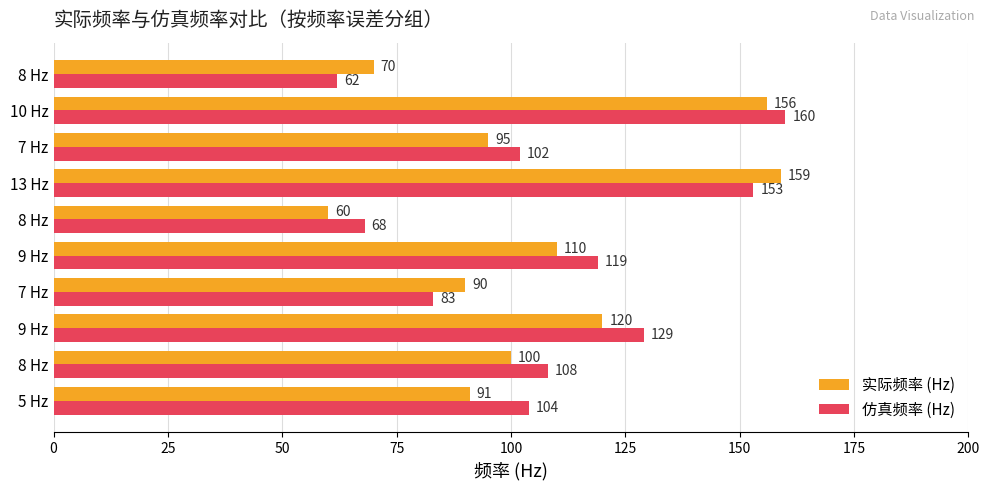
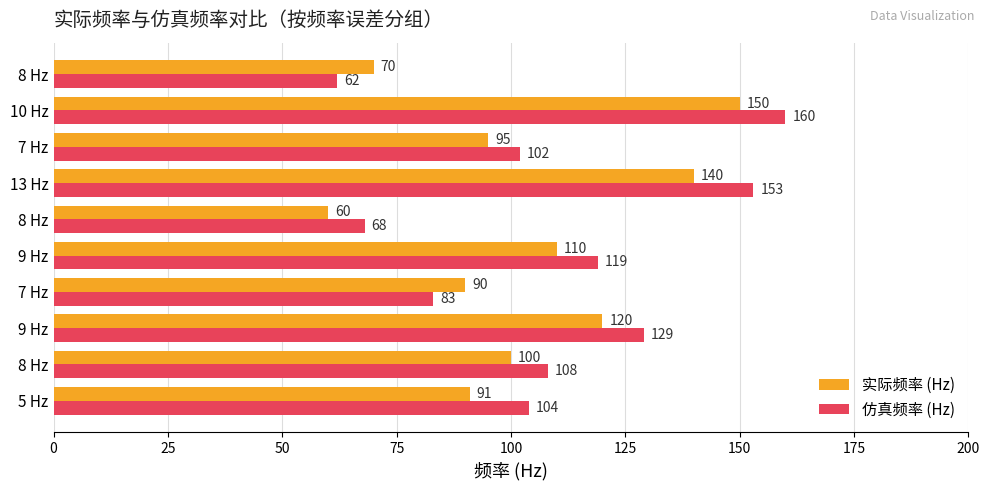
实际频率 (Hz), 10 Hz: 156 -> 150
实际频率 (Hz), 13 Hz: 159 -> 140
